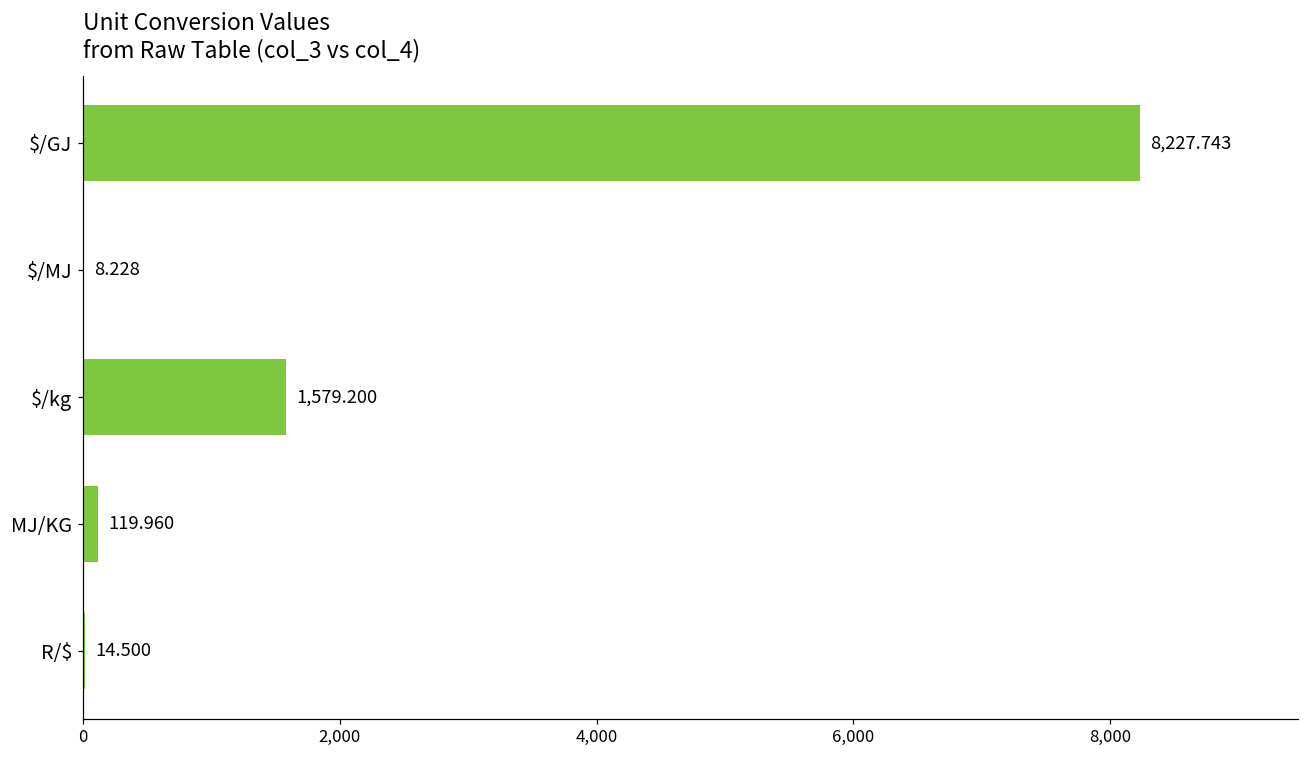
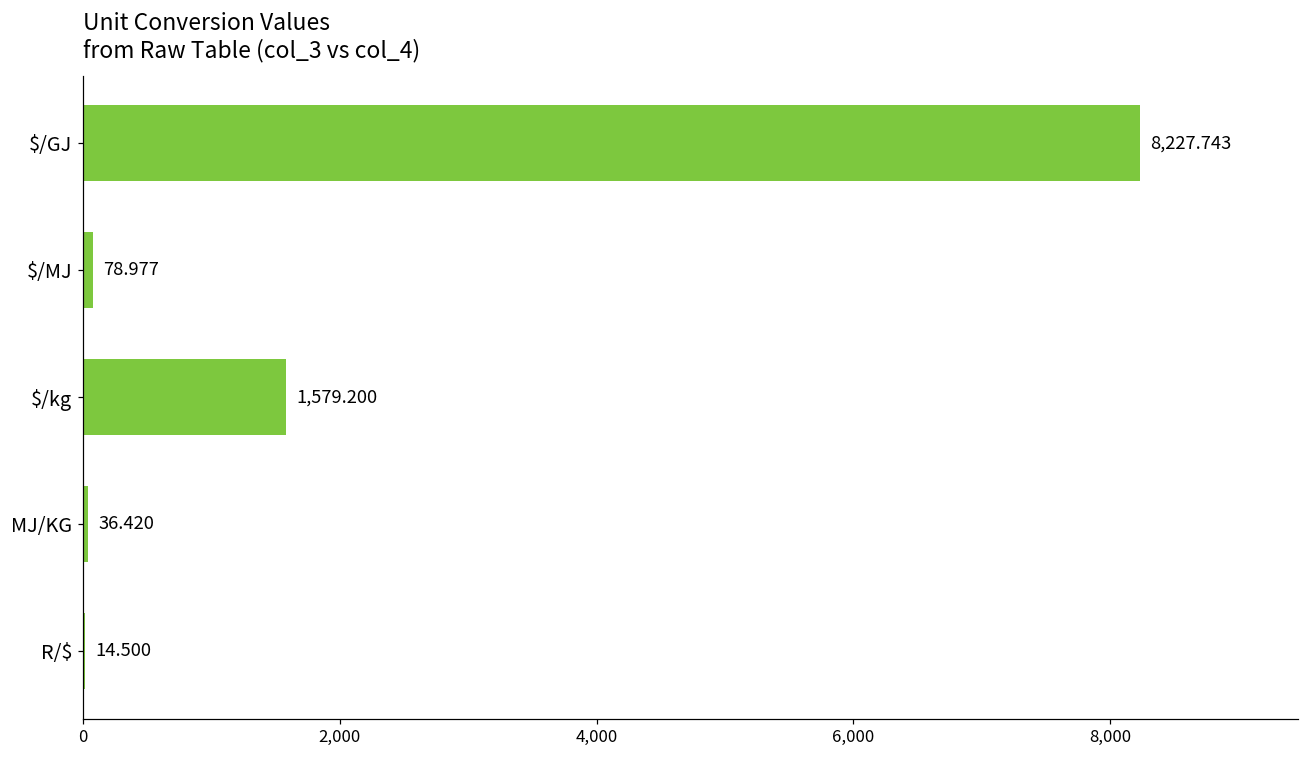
$/MJ: 8.228 -> 78.977
MJ/KG: 119.960 -> 36.420
